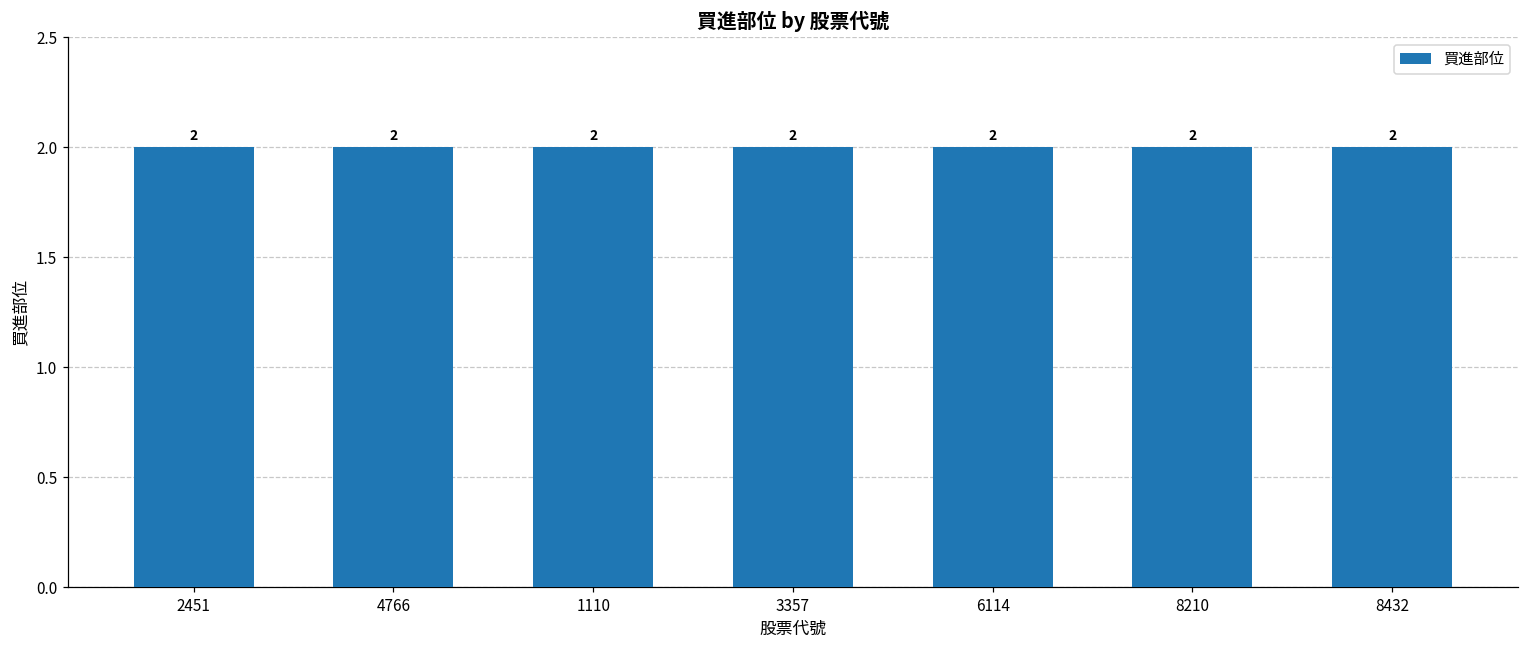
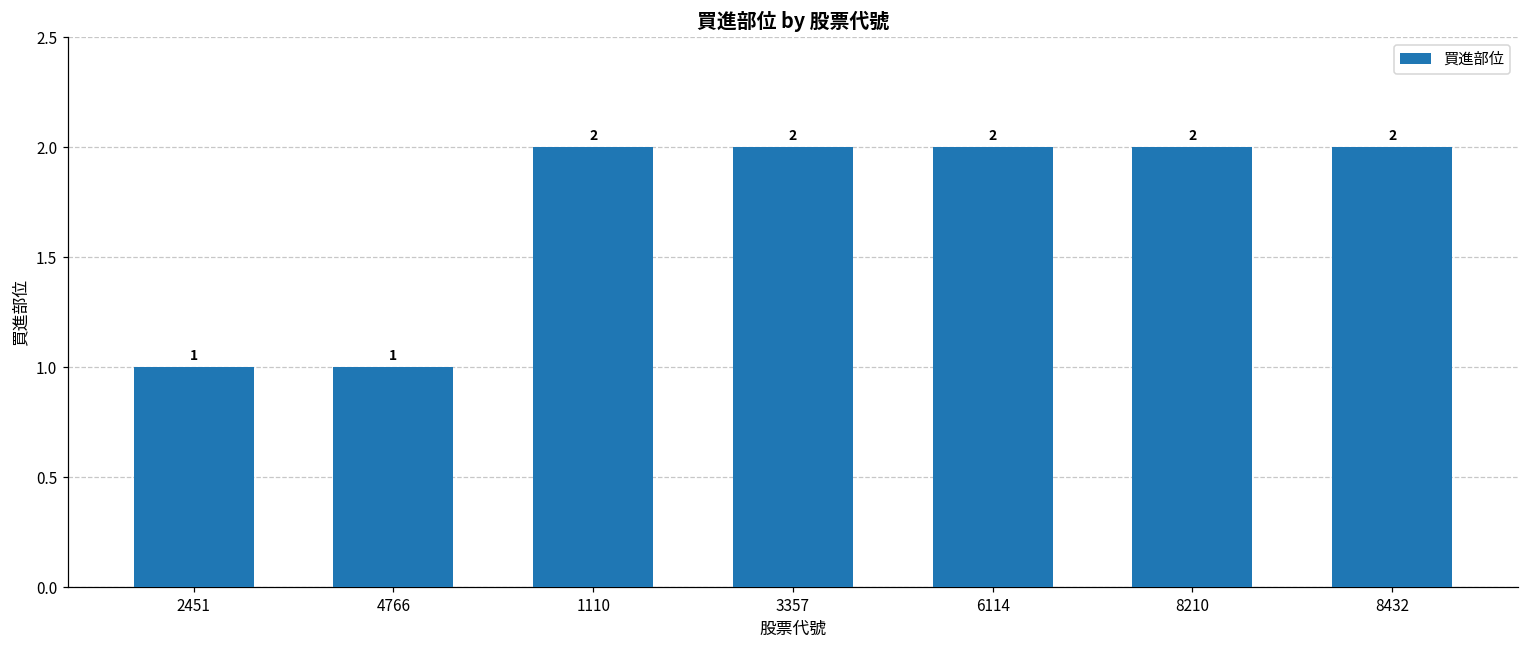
2451: 2 -> 1
4766: 2 -> 1
